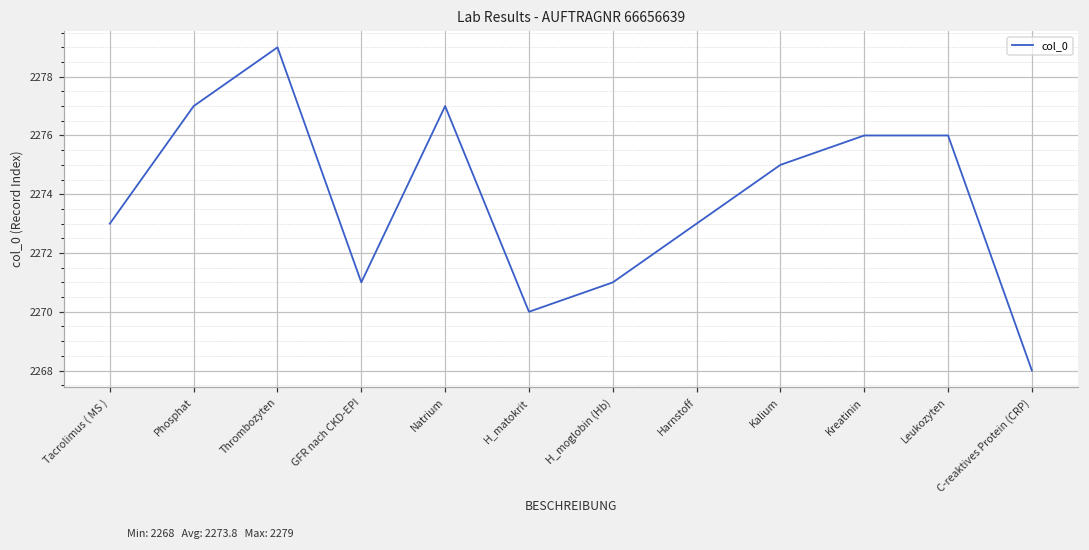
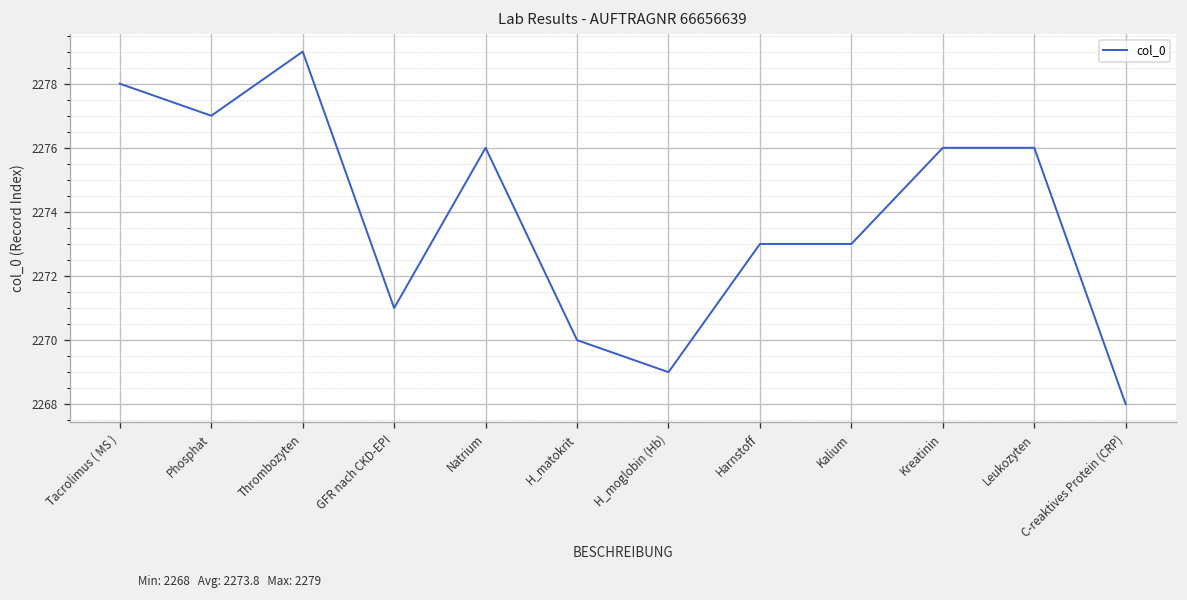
Tacrolimus ( MS ): 2273 -> 2278
Natrium: 2277 -> 2276
H_moglobin (Hb): 2271 -> 2269
Kalium: 2275 -> 2273
